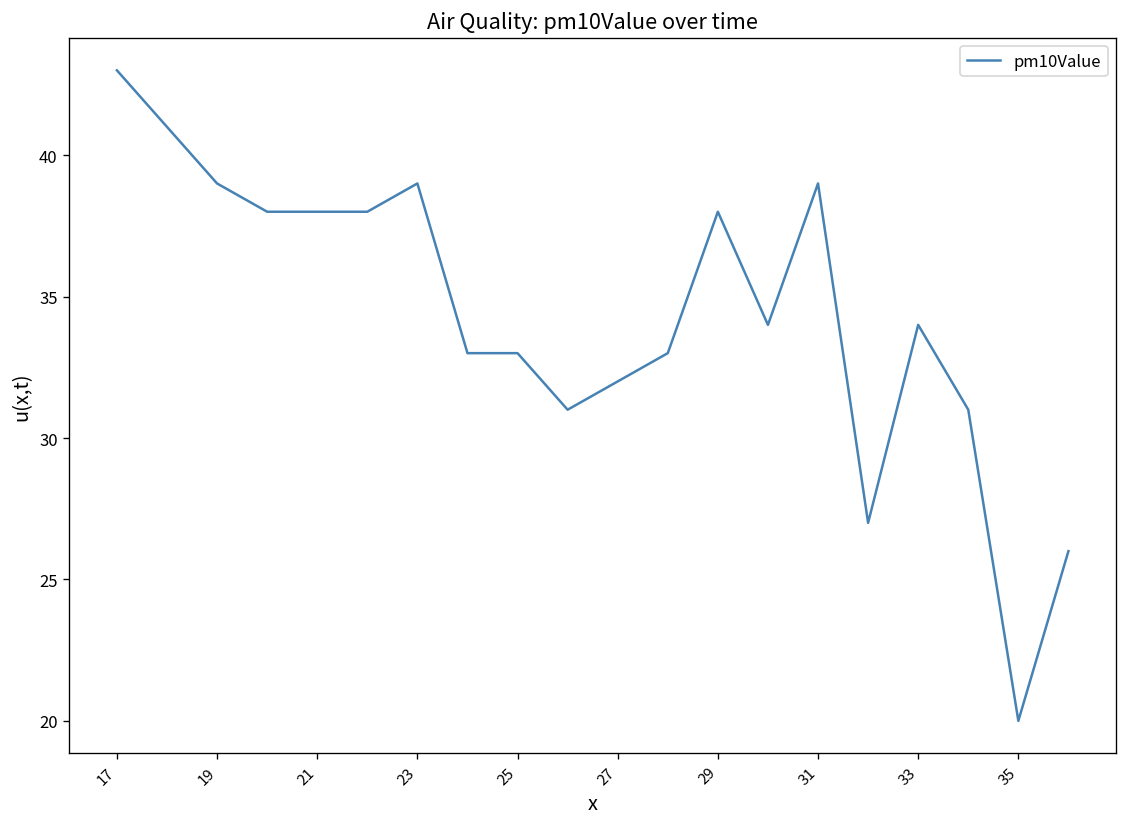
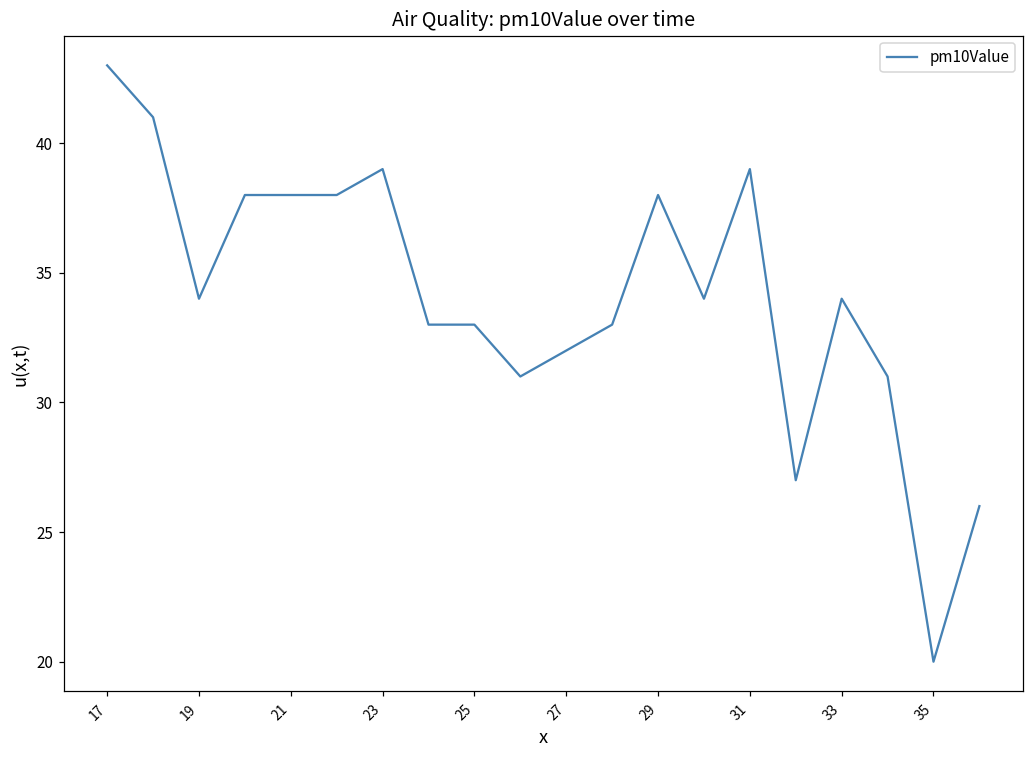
19: 39 -> 34
